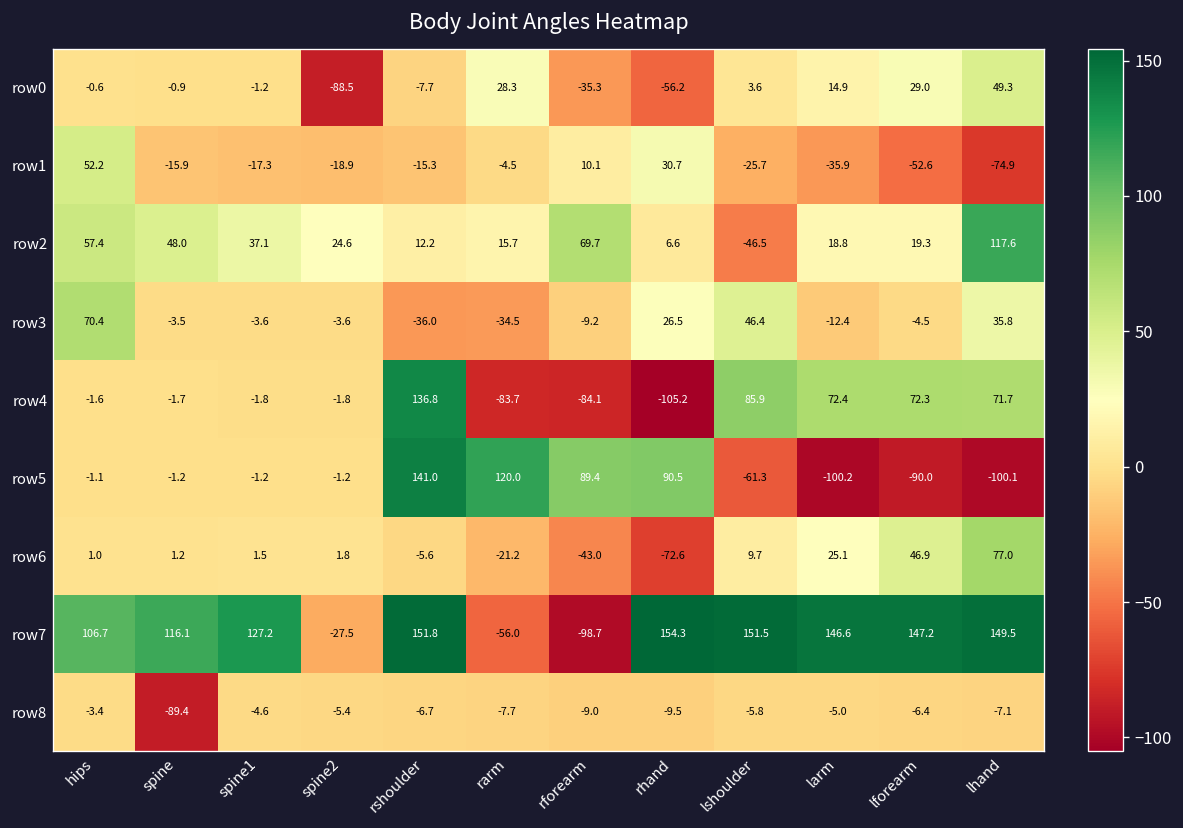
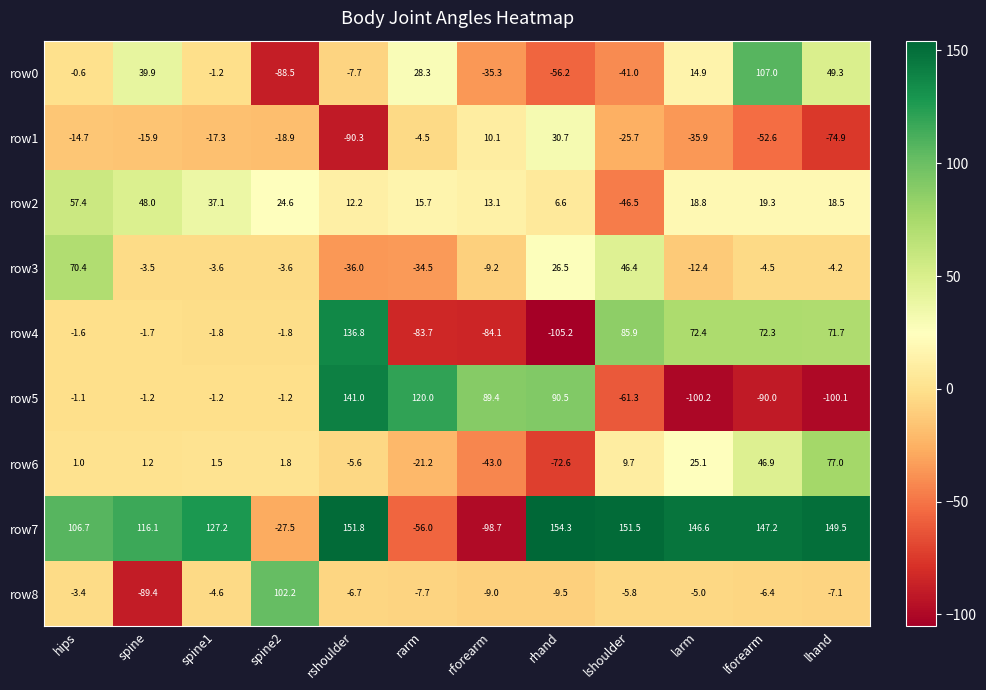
row0, spine: -0.9 -> 39.9
row0, lshoulder: 3.6 -> -41.0
row0, lforearm: 29.0 -> 107.0
row1, hips: 52.2 -> -14.7
row1, rshoulder: -15.3 -> -90.3
row2, rforearm: 69.7 -> 13.1
row2, lhand: 117.6 -> 18.5
row3, lhand: 35.8 -> -4.2
row8, spine2: -5.4 -> 102.2
